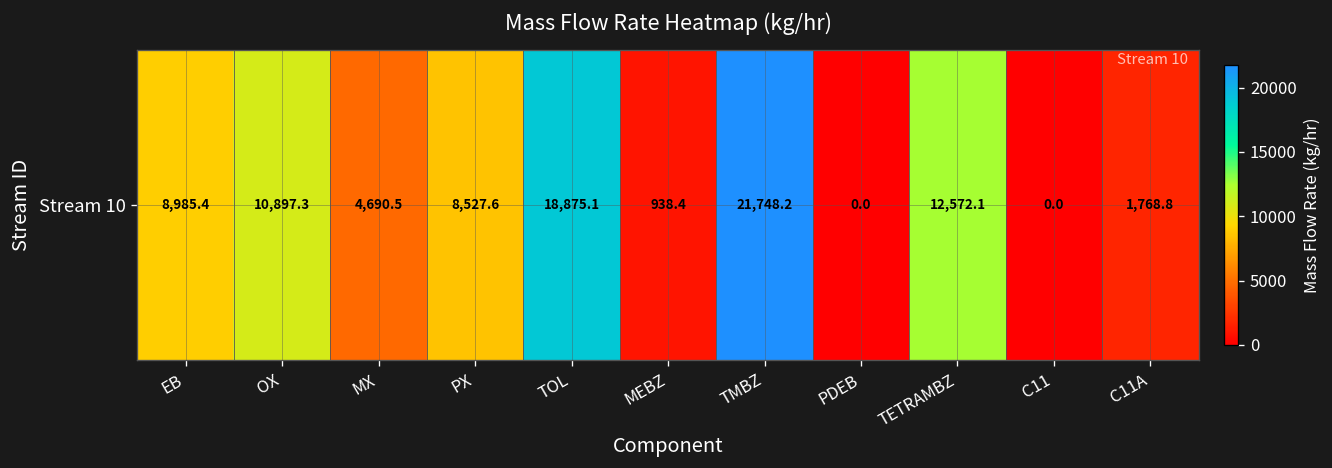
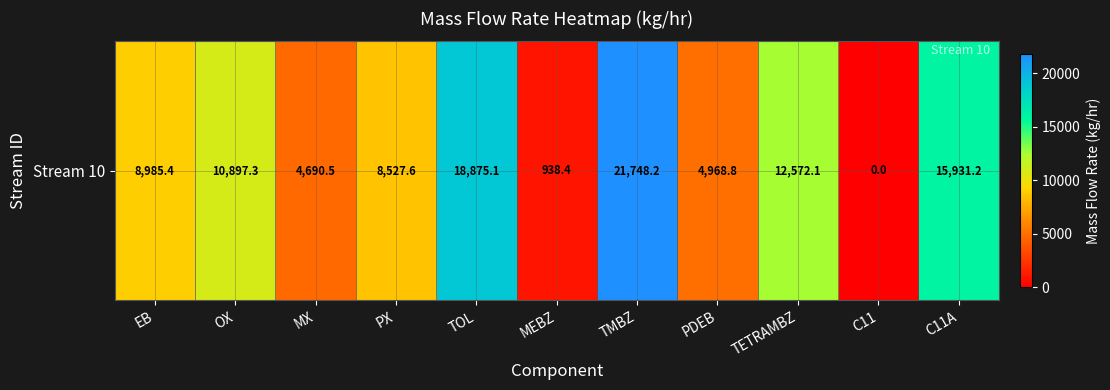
Stream 10, PDEB: 0.0 -> 4,968.8
Stream 10, C11A: 1,768.8 -> 15,931.2
